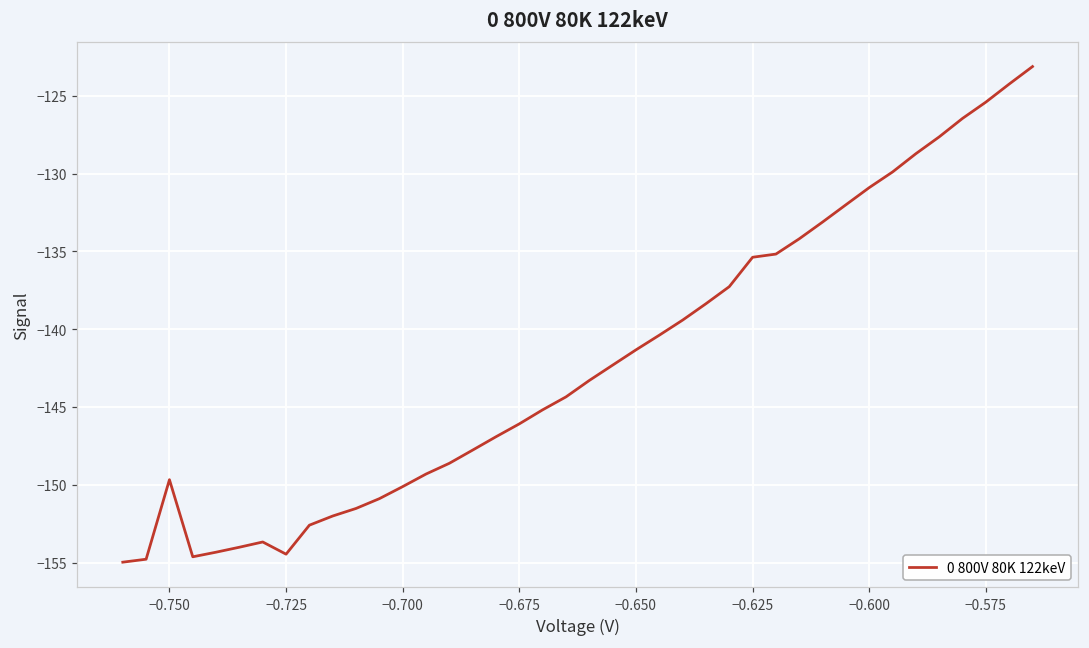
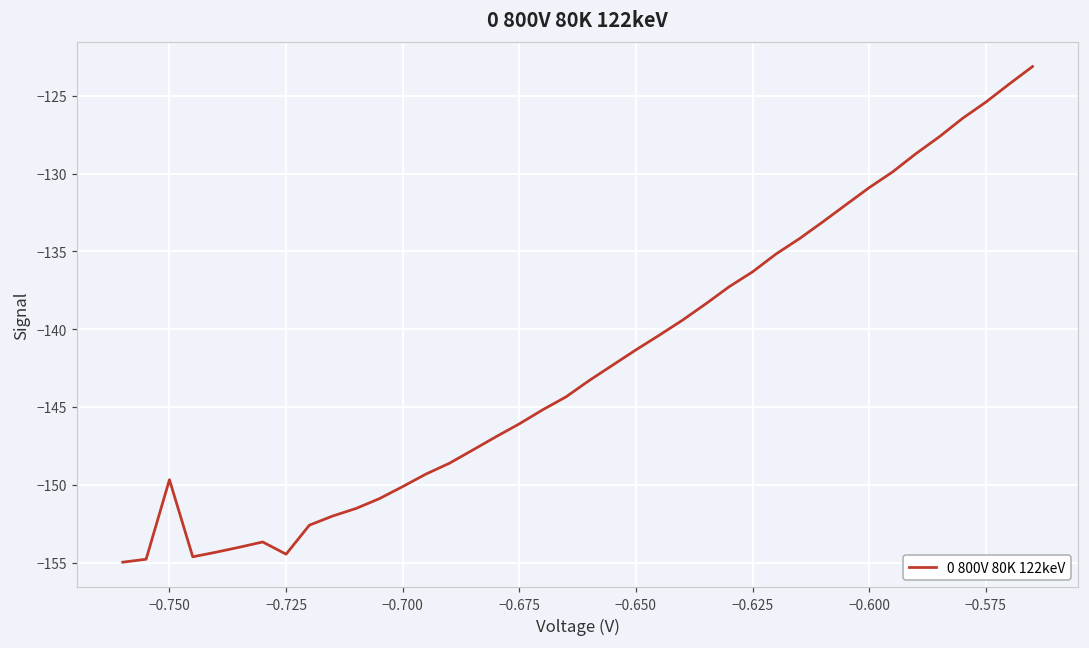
−0.625: -135.4 -> -136.3
